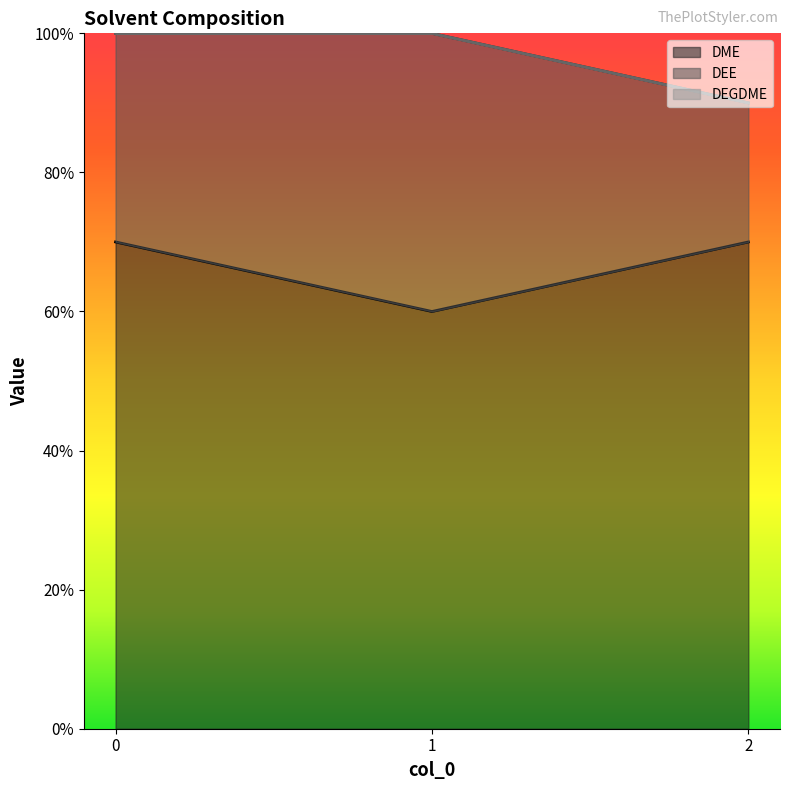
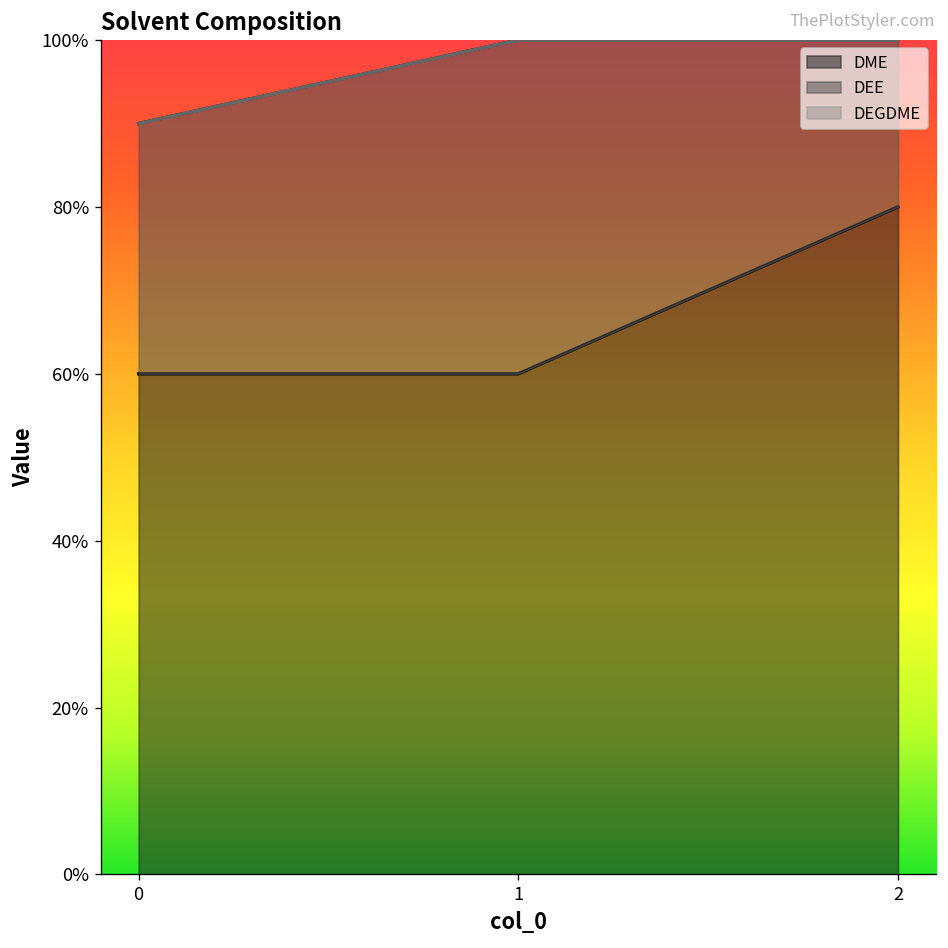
DME, 0: 70% -> 60%
DME, 2: 70% -> 80%
